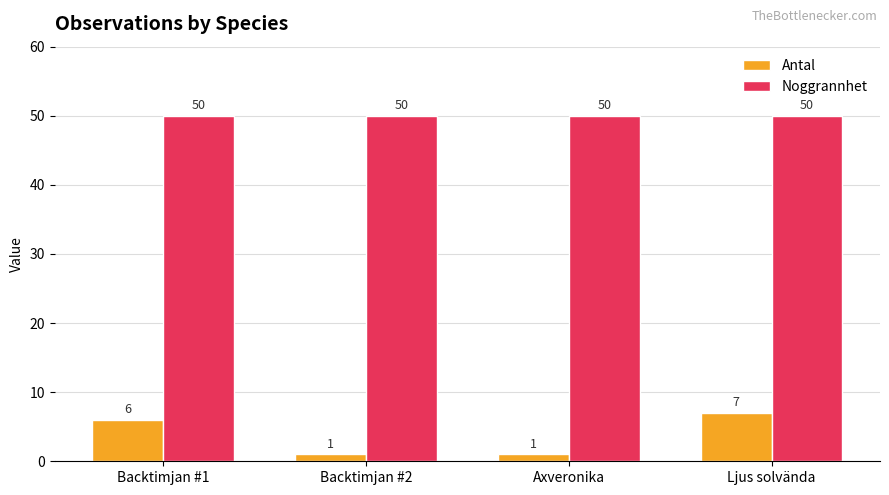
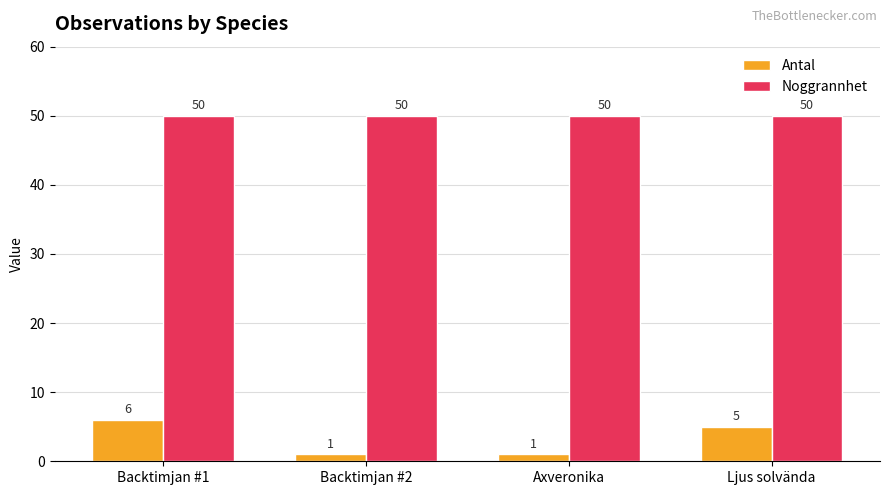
Antal, Ljus solvända: 7 -> 5
